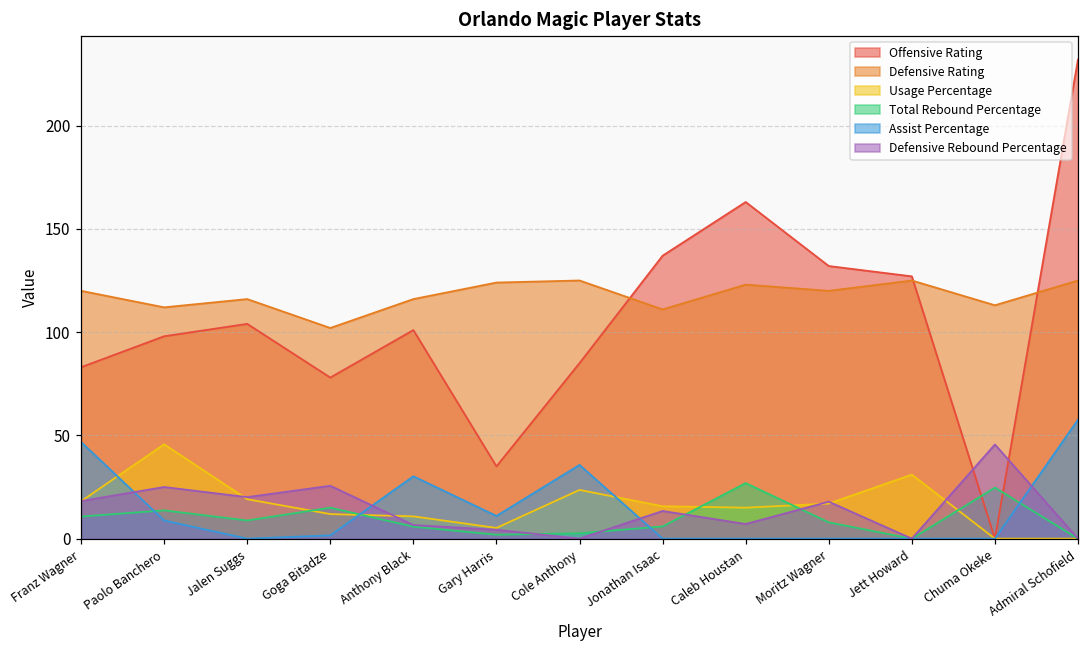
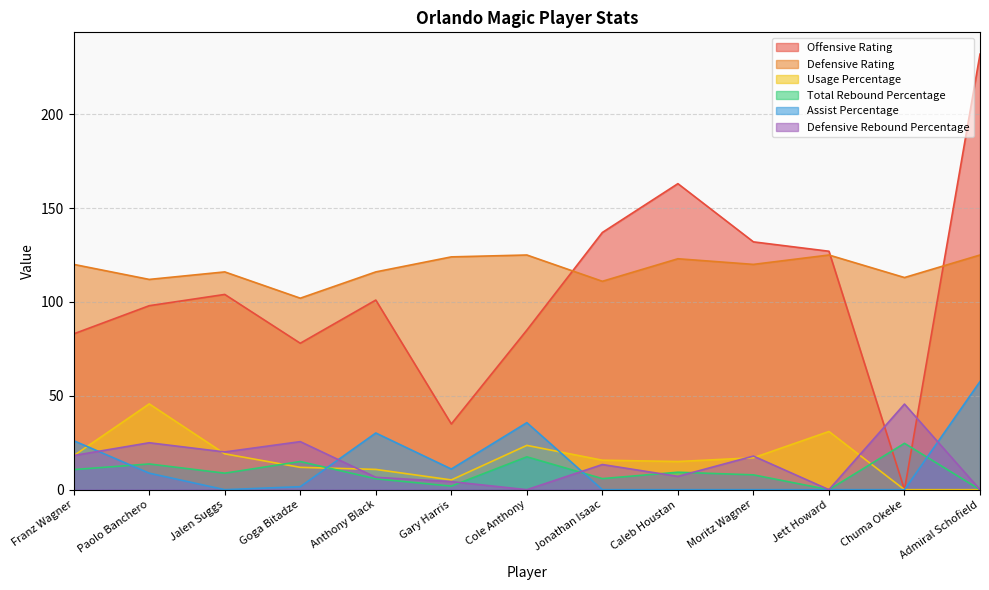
Assist Percentage, Franz Wagner: 47 -> 26
Total Rebound Percentage, Cole Anthony: 3 -> 18
Total Rebound Percentage, Caleb Houstan: 27 -> 9
